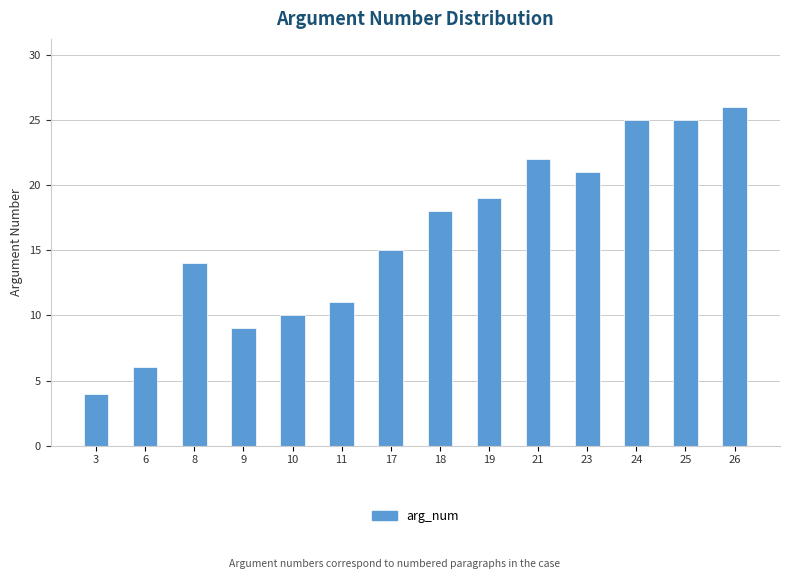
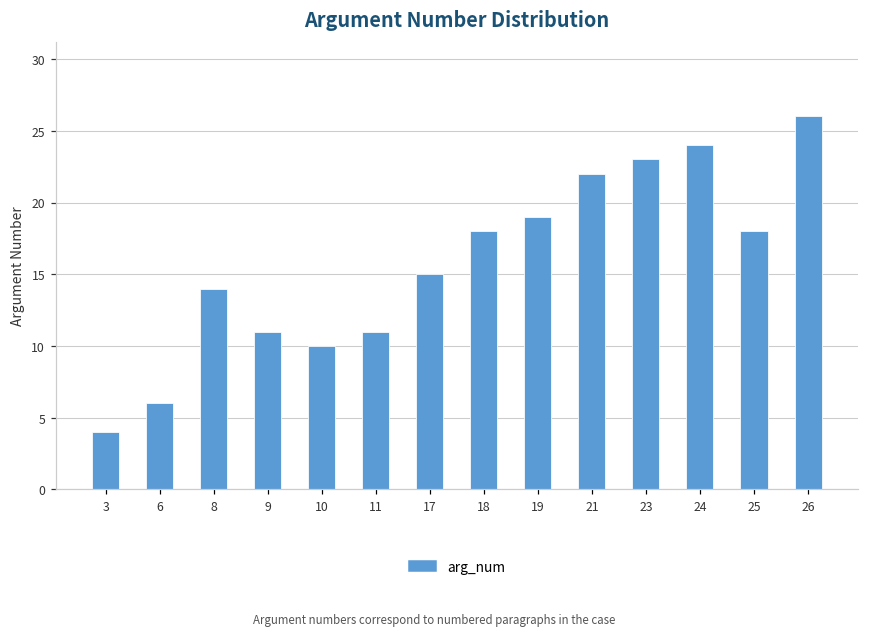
9: 9 -> 11
23: 21 -> 23
24: 25 -> 24
25: 25 -> 18
